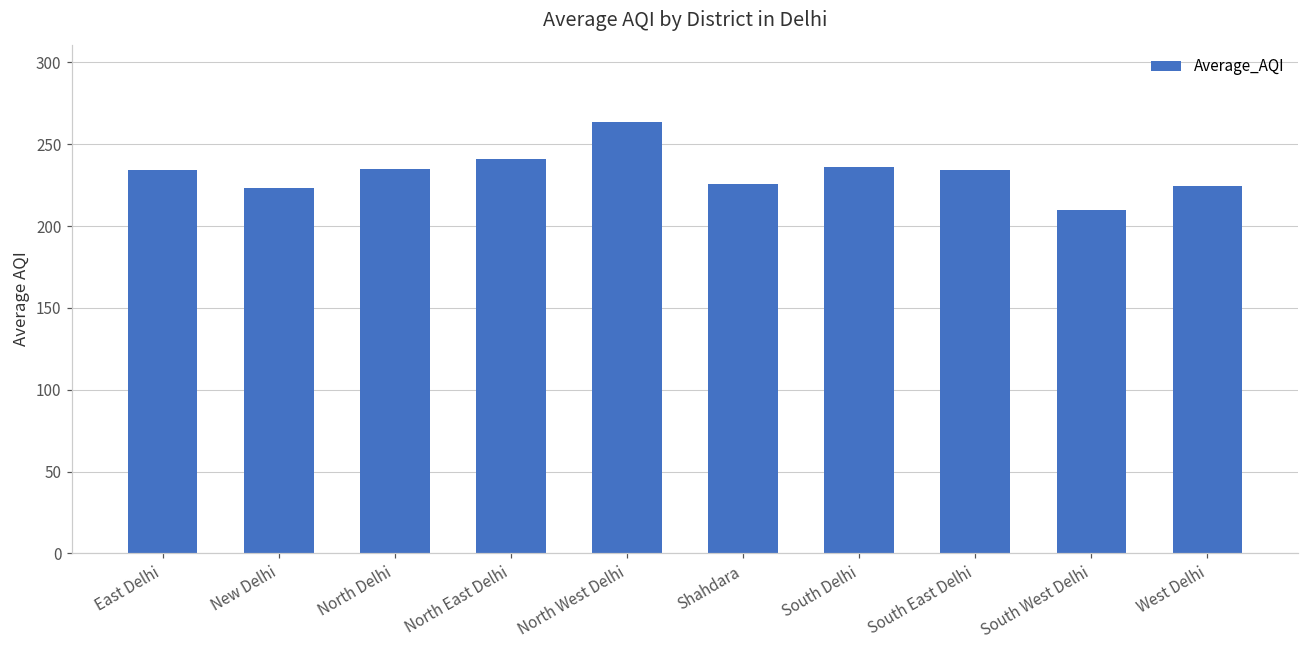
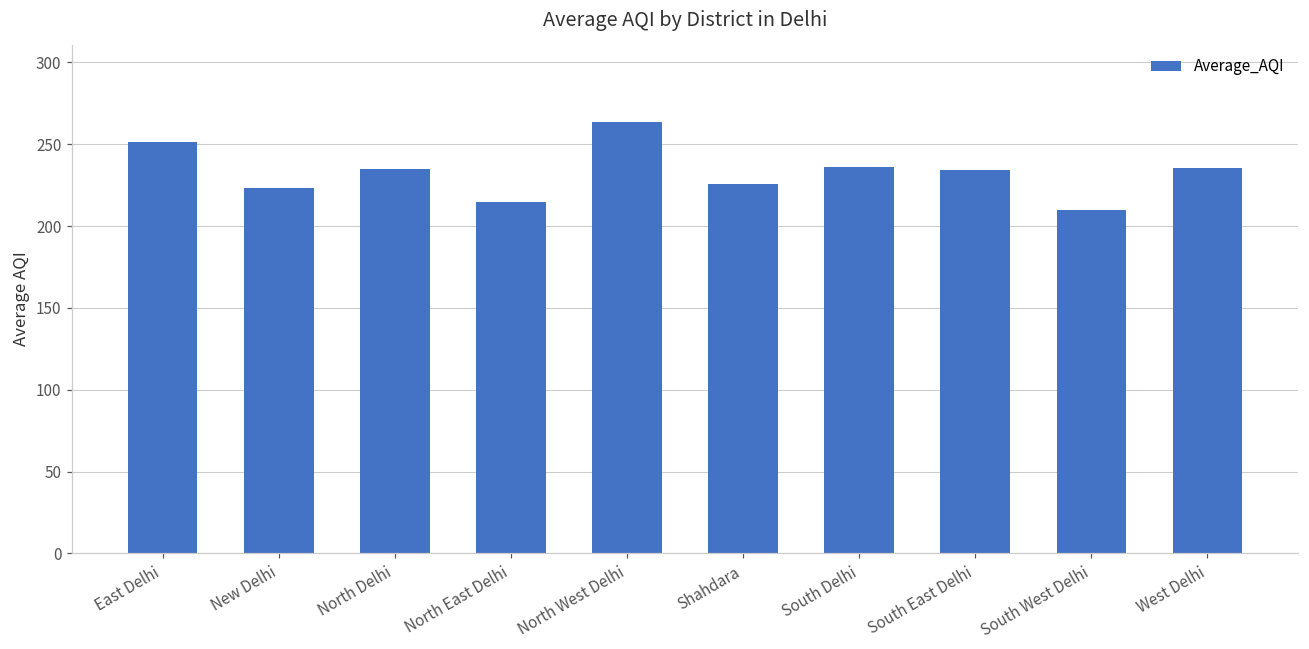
East Delhi: 235 -> 252
North East Delhi: 241 -> 215
West Delhi: 225 -> 235
